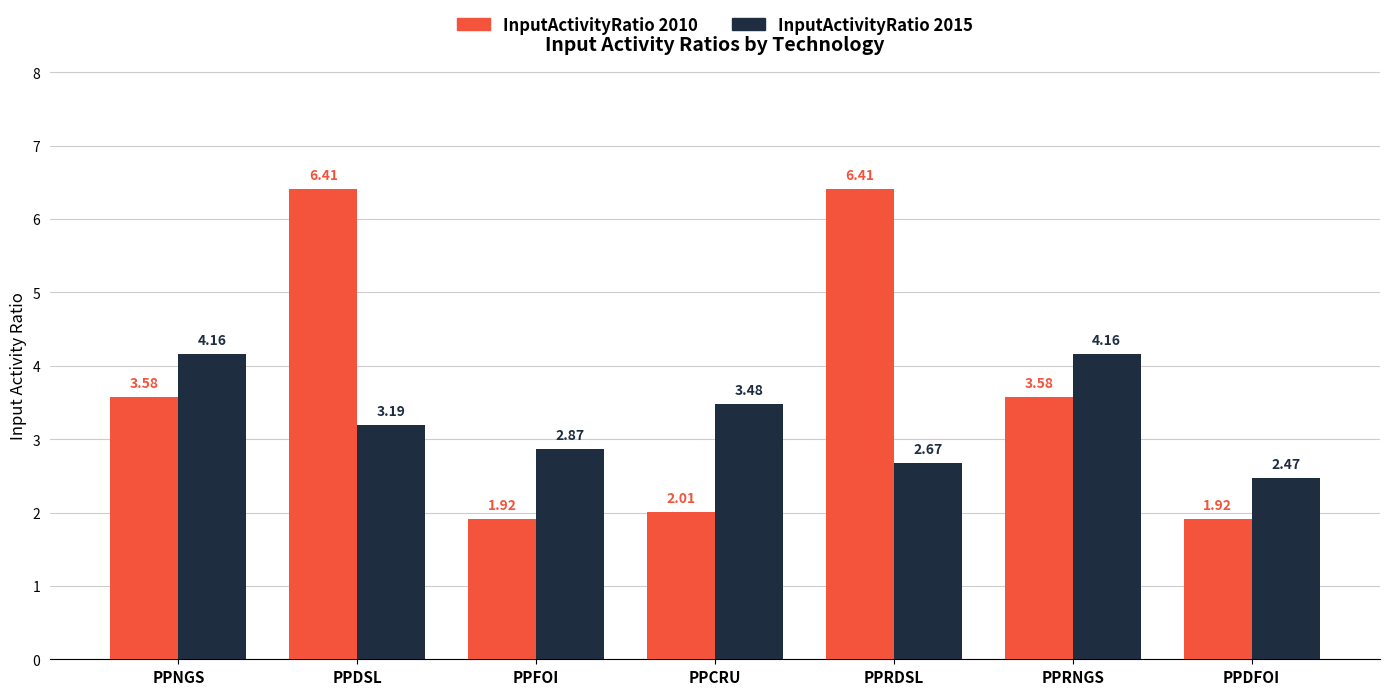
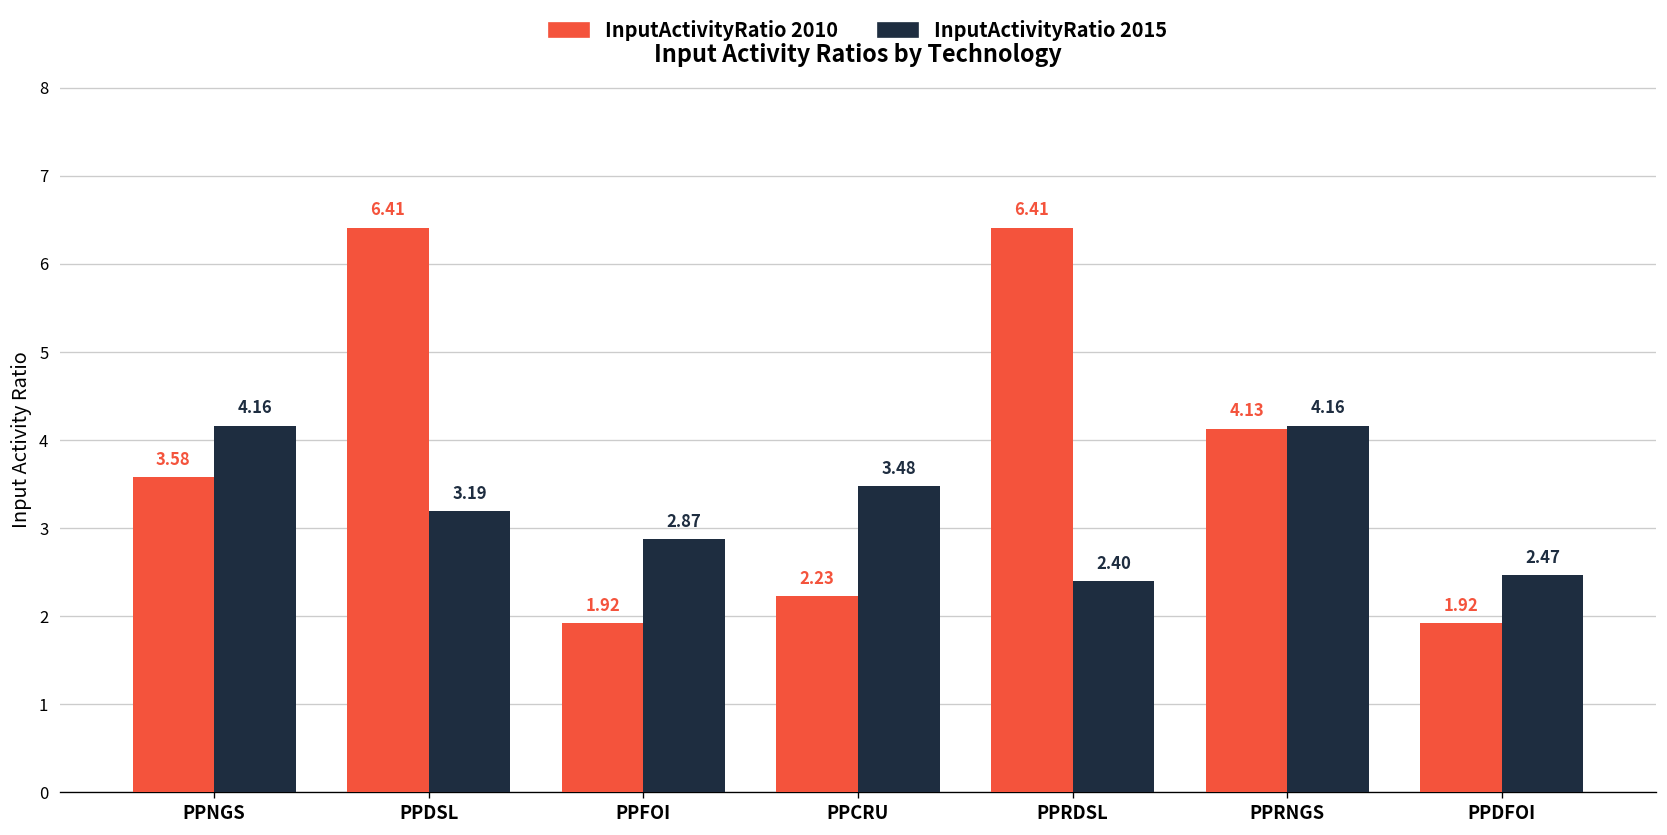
InputActivityRatio 2010, PPCRU: 2.01 -> 2.23
InputActivityRatio 2015, PPRDSL: 2.67 -> 2.40
InputActivityRatio 2010, PPRNGS: 3.58 -> 4.13
